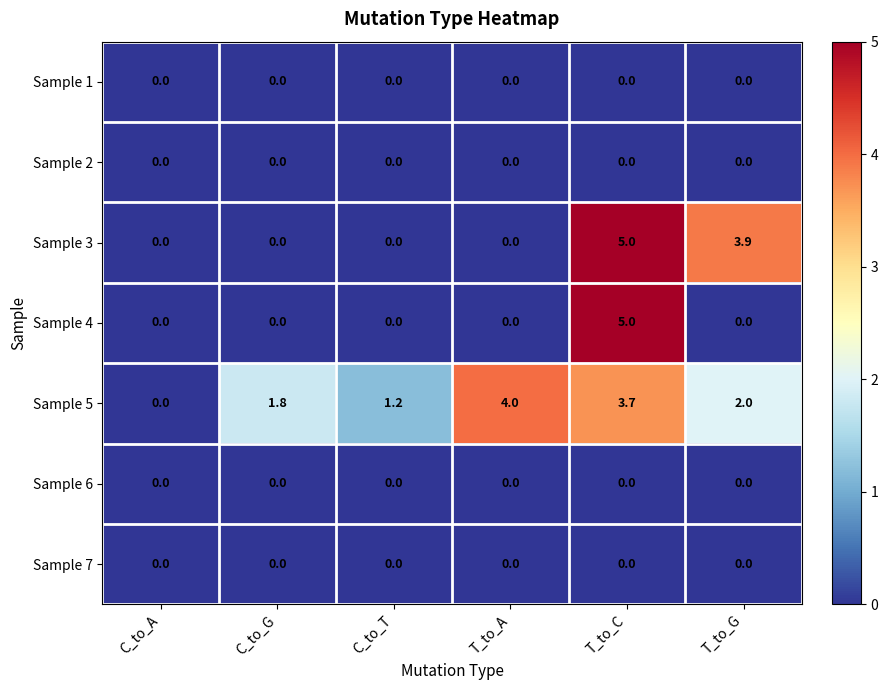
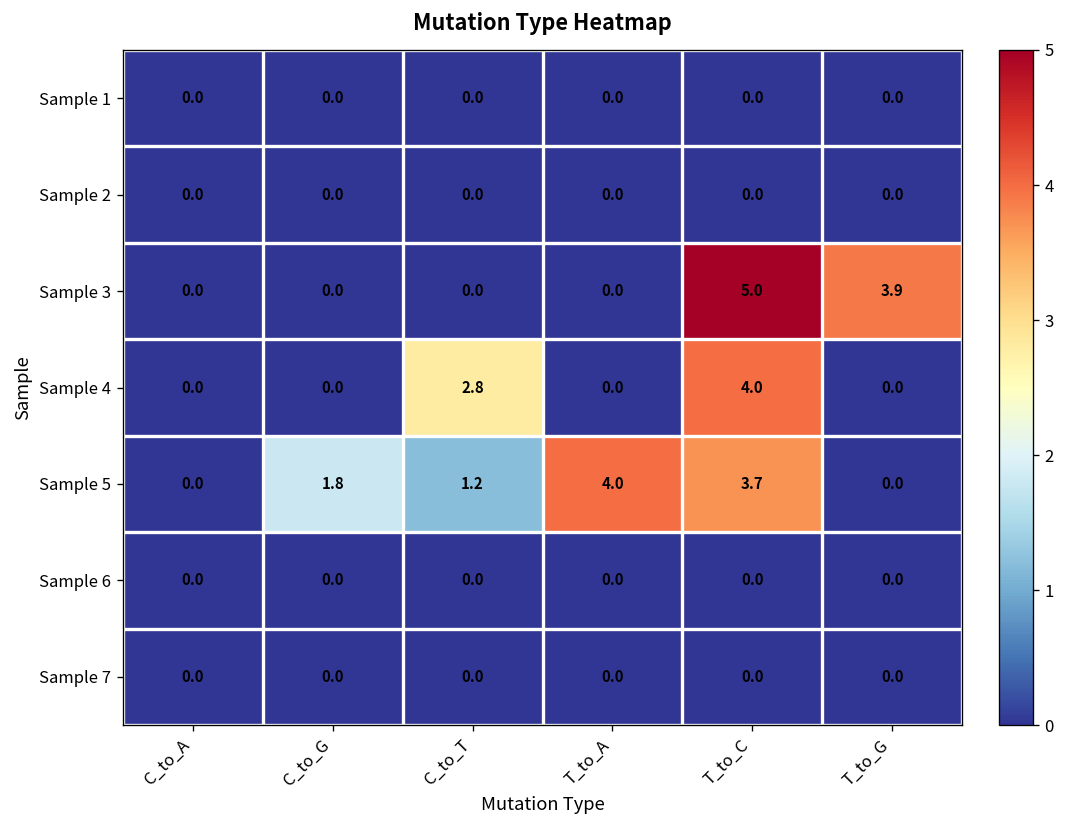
Sample 4, C_to_T: 0.0 -> 2.8
Sample 4, T_to_C: 5.0 -> 4.0
Sample 5, T_to_G: 2.0 -> 0.0
